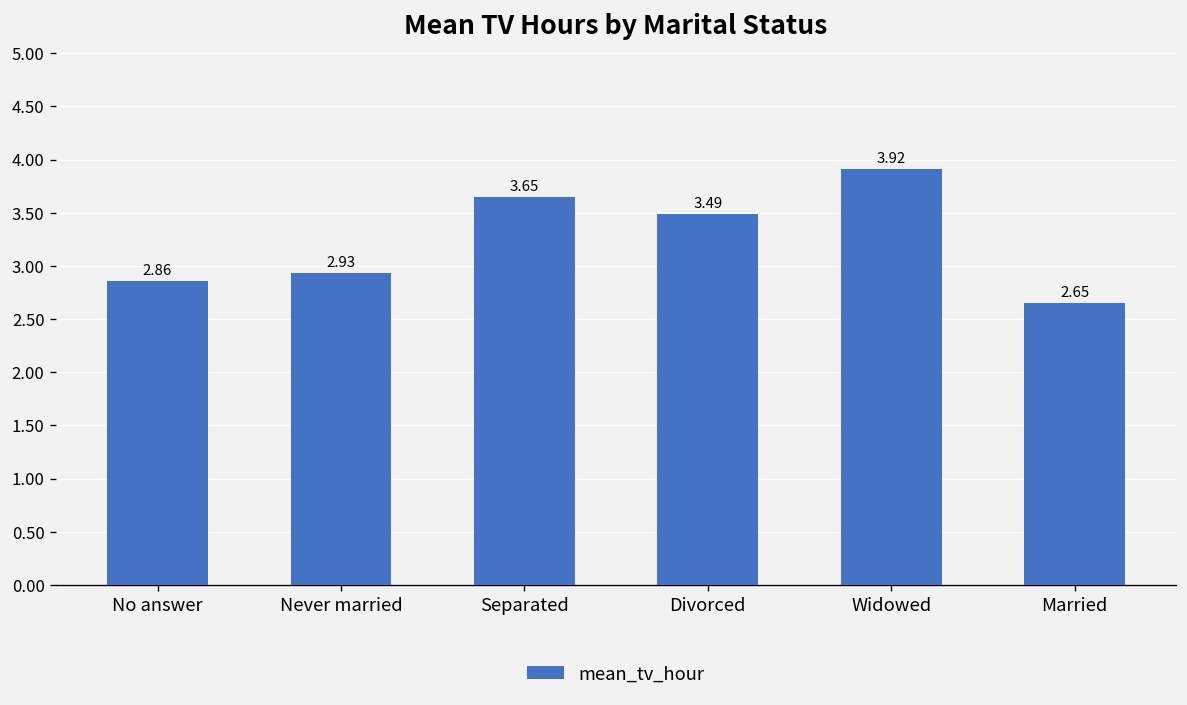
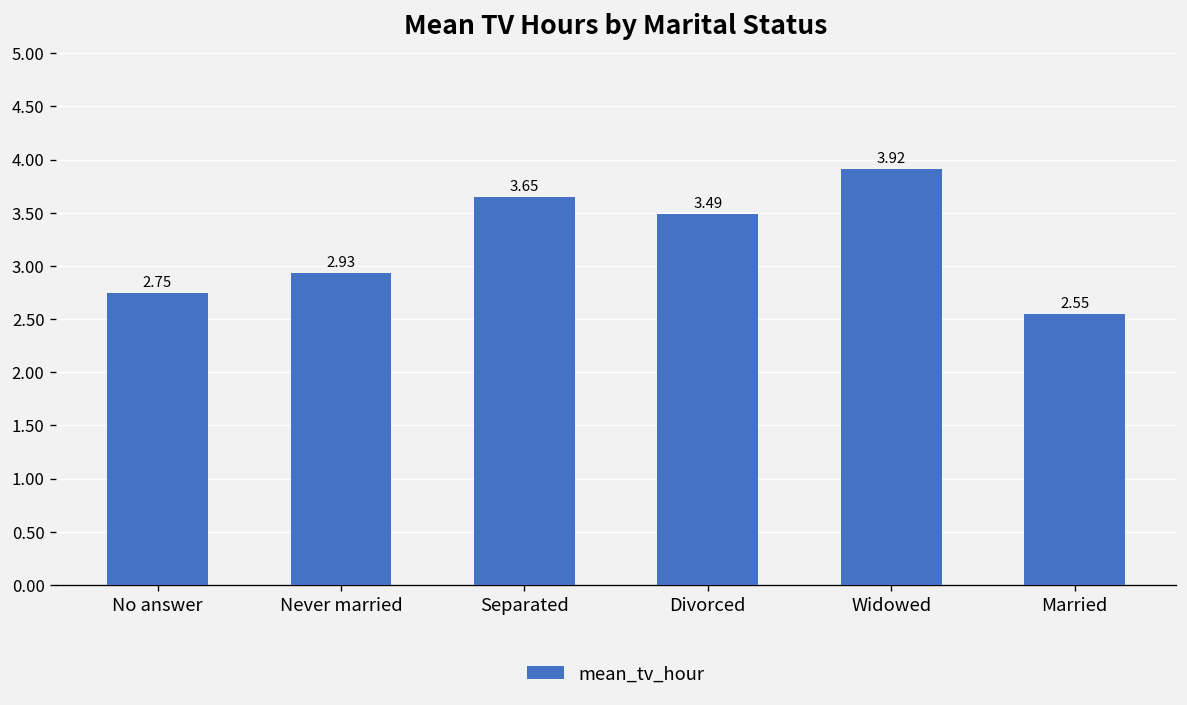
No answer: 2.86 -> 2.75
Married: 2.65 -> 2.55
